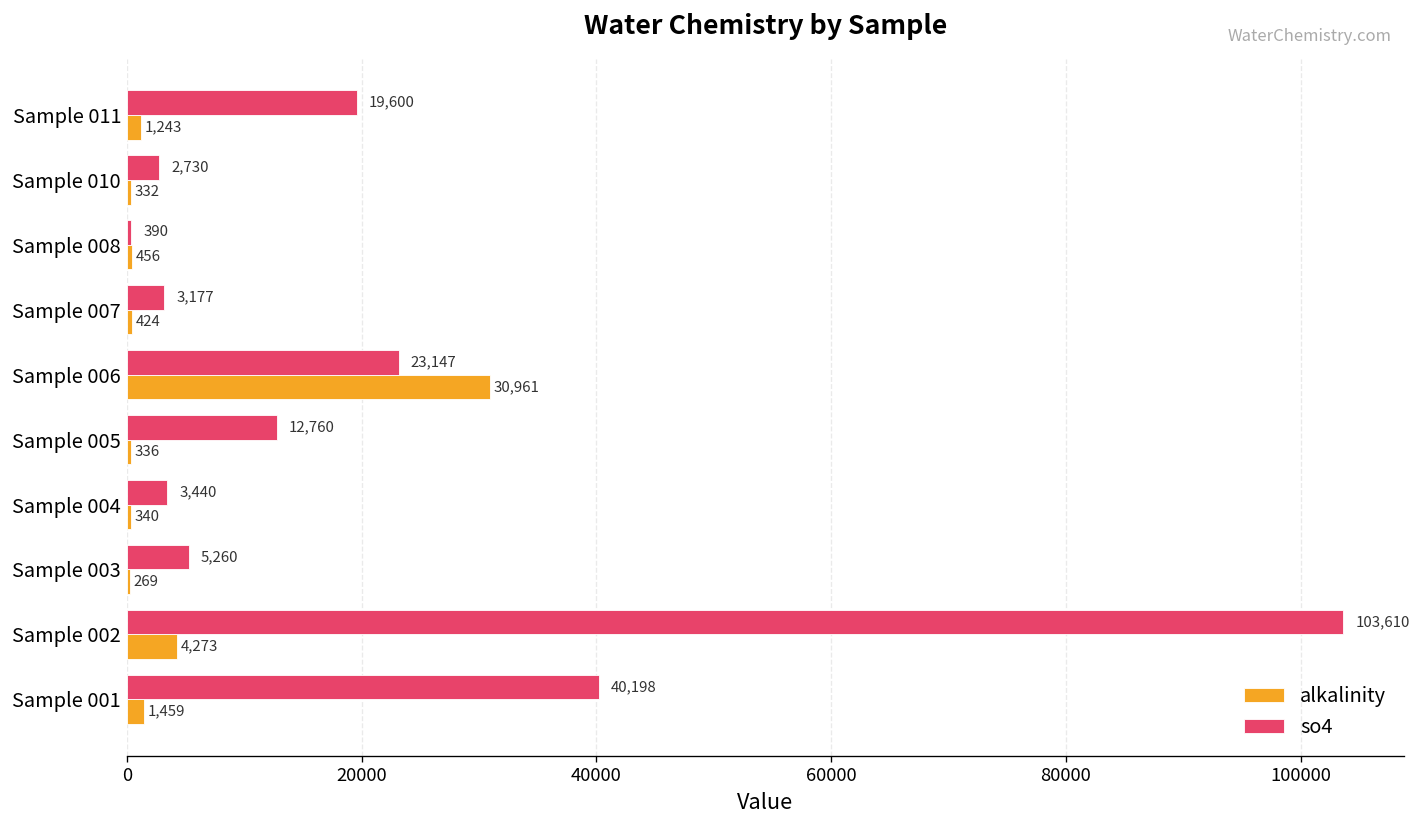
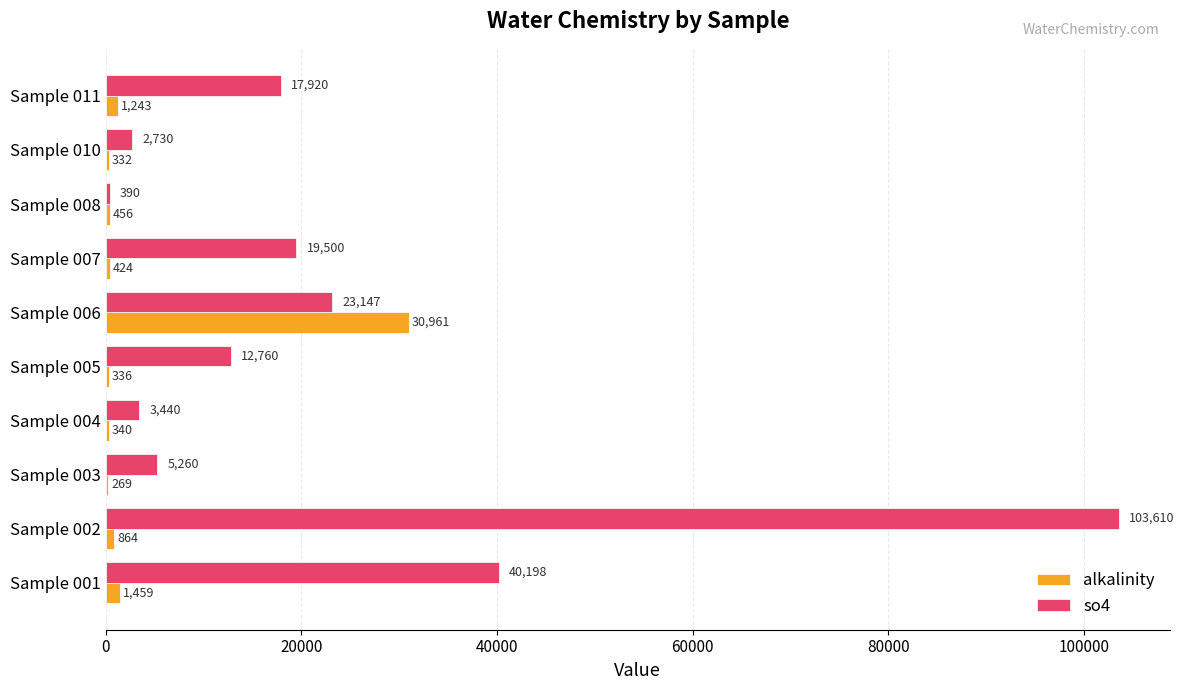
so4, Sample 011: 19,600 -> 17,920
so4, Sample 007: 3,177 -> 19,500
alkalinity, Sample 002: 4,273 -> 864
